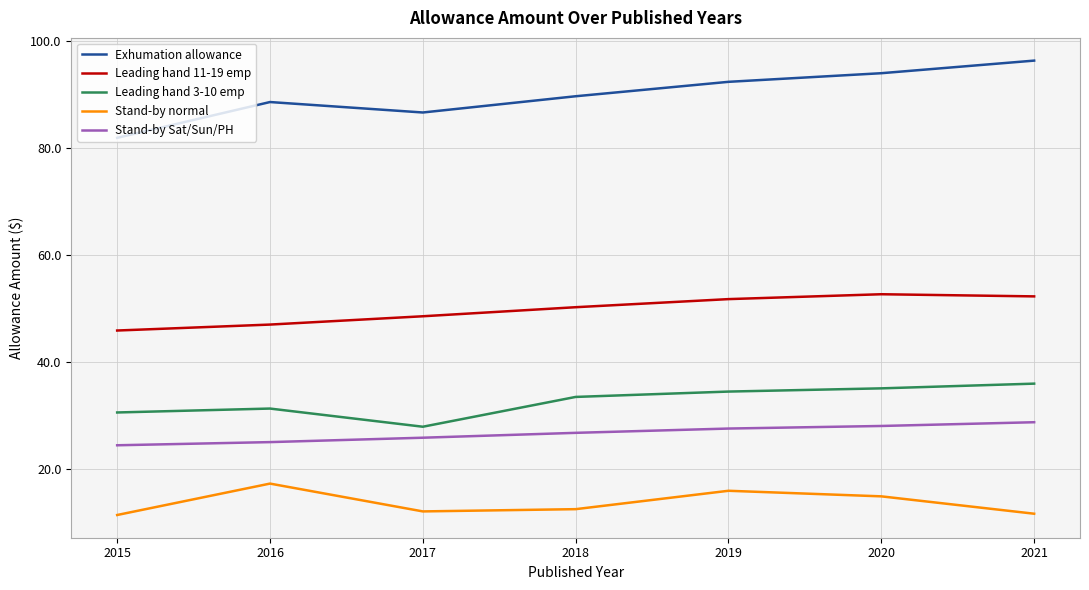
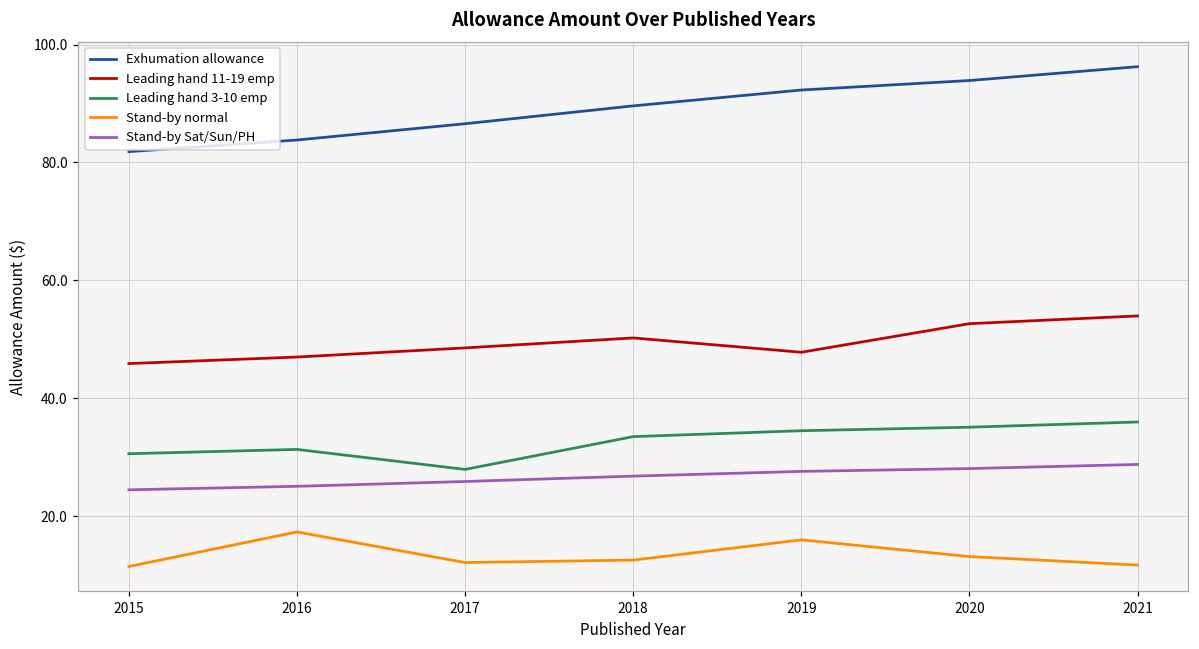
Exhumation allowance, 2016: 89 -> 84
Leading hand 11-19 emp, 2019: 52 -> 48
Stand-by normal, 2020: 15 -> 13
Leading hand 11-19 emp, 2021: 52 -> 54
